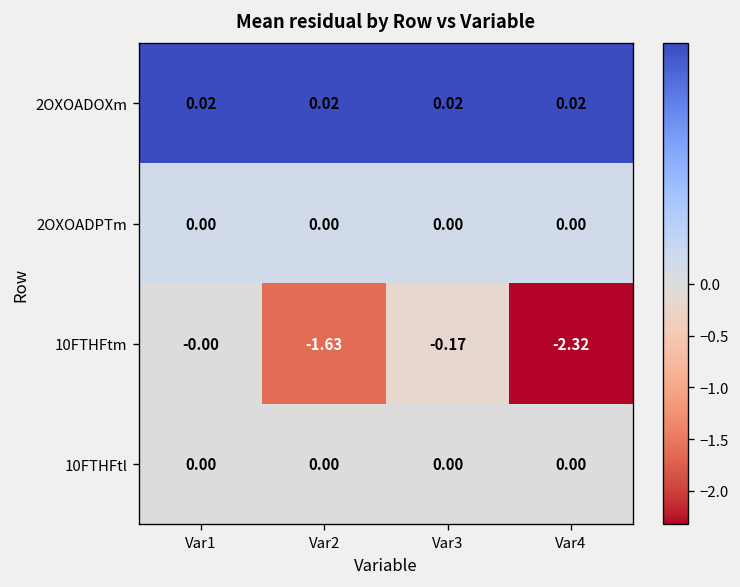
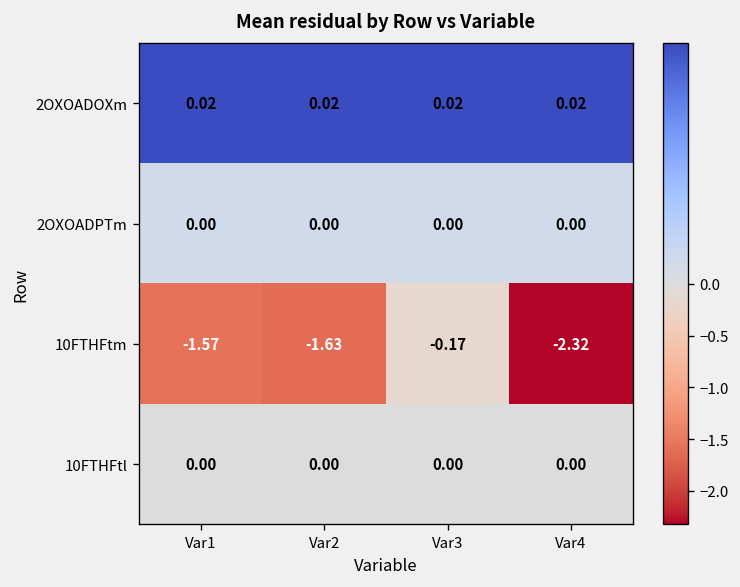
10FTHFtm, Var1: -0.00 -> -1.57
